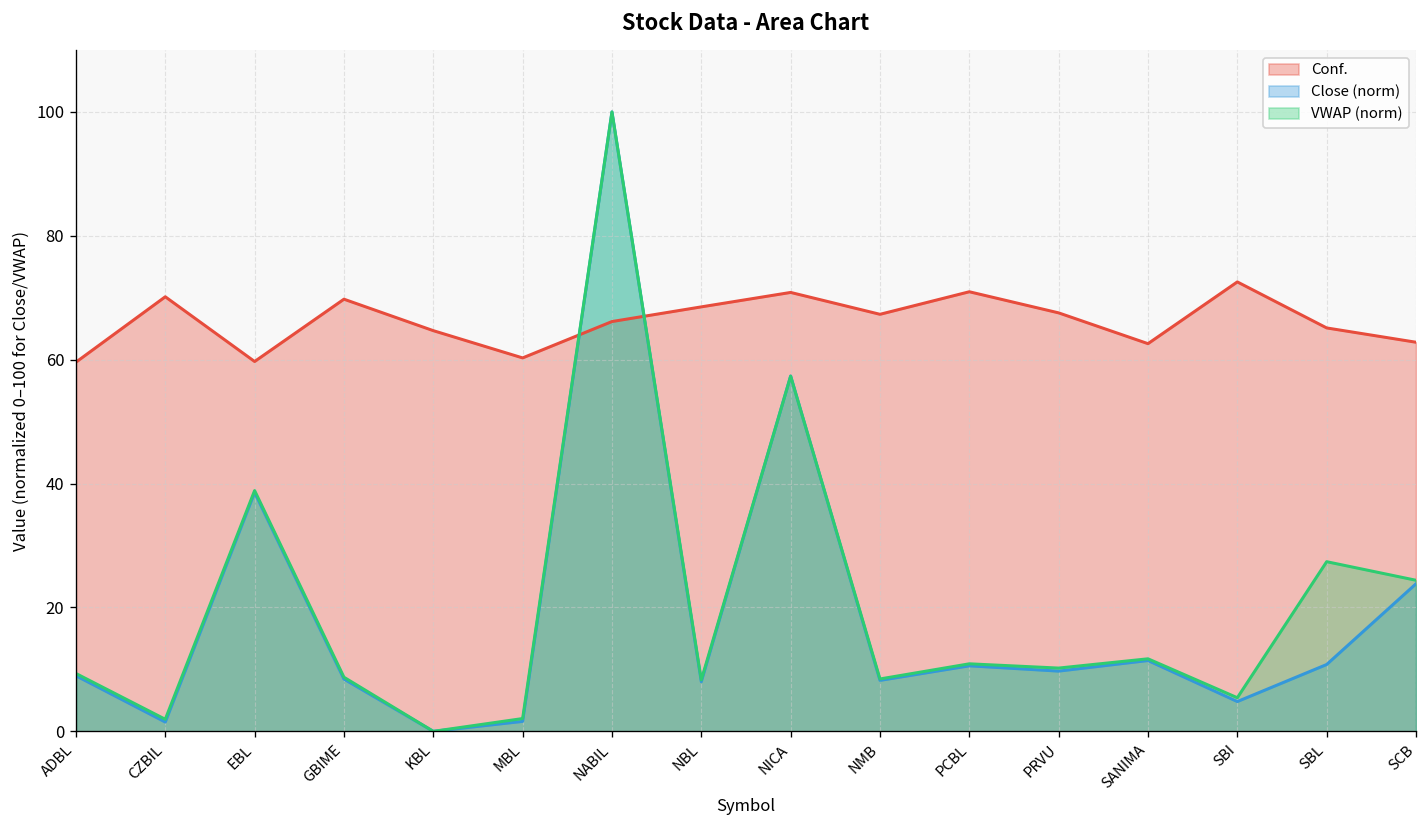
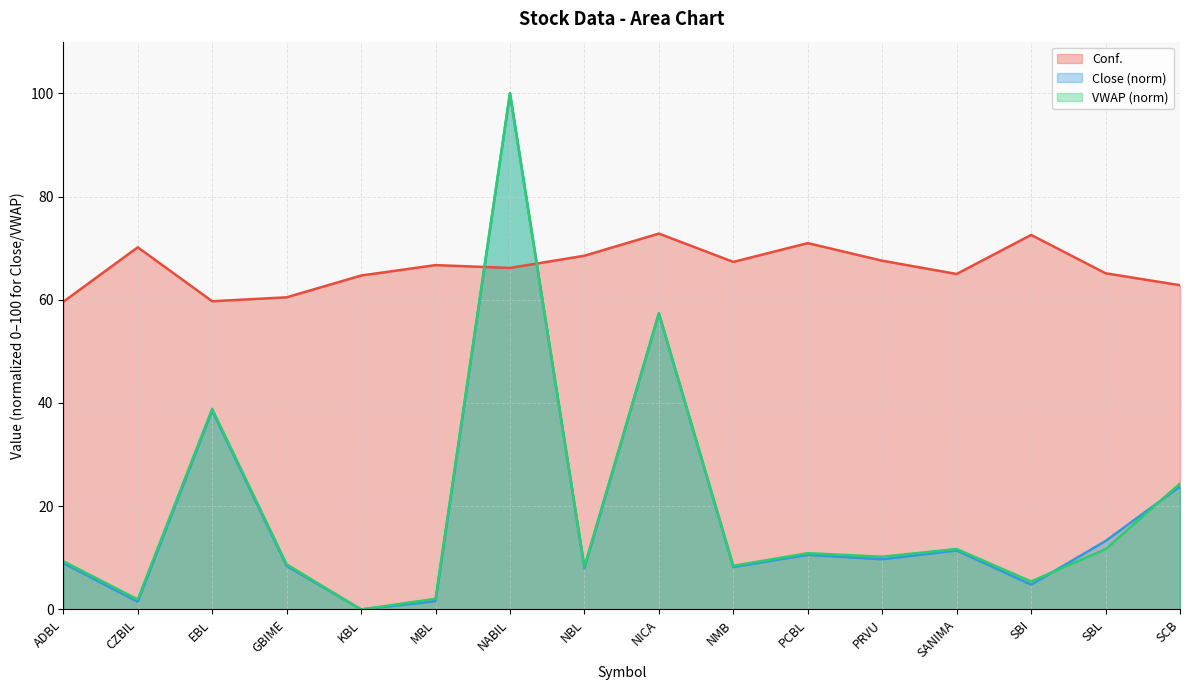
Conf., GBIME: 70 -> 60
Conf., MBL: 60 -> 67
Conf., NICA: 71 -> 73
Conf., SANIMA: 63 -> 65
Close (norm), SBL: 11 -> 13
VWAP (norm), SBL: 27 -> 12
